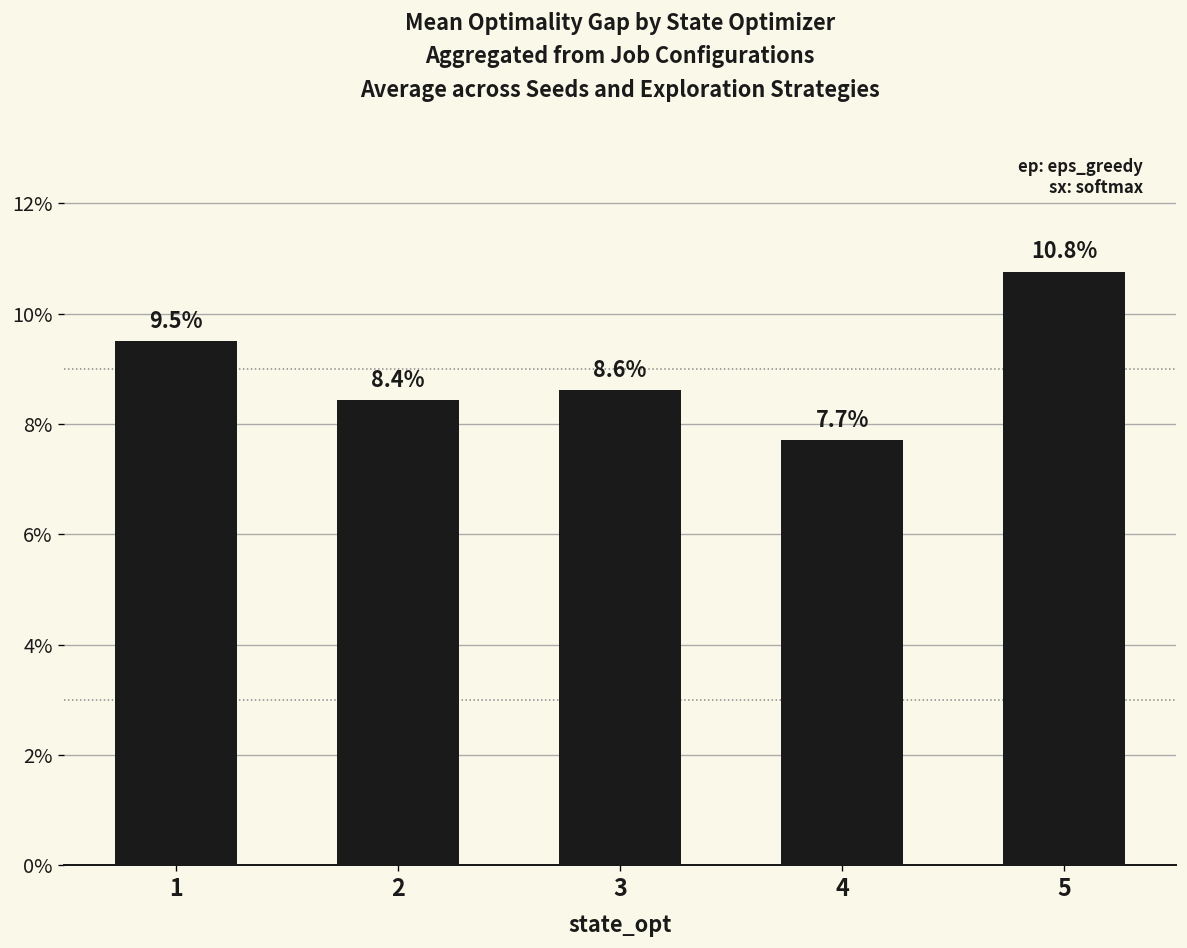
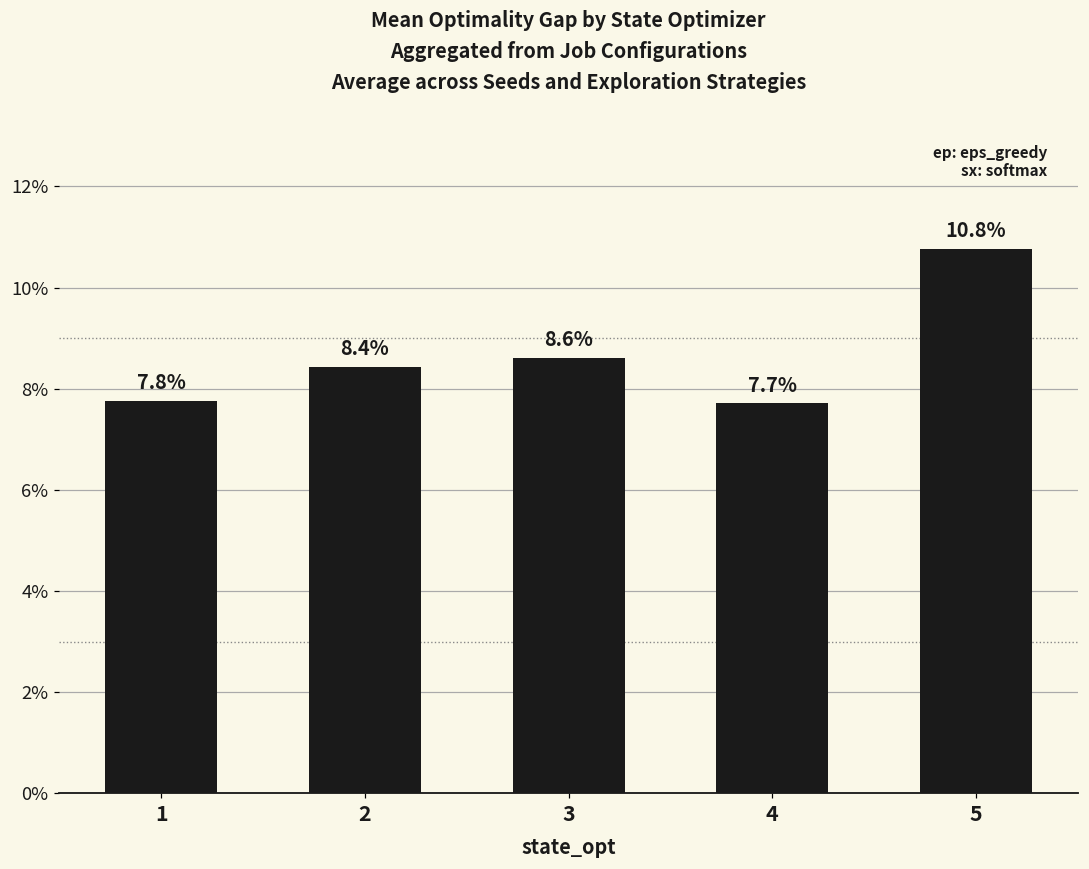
1: 9.5% -> 7.8%
